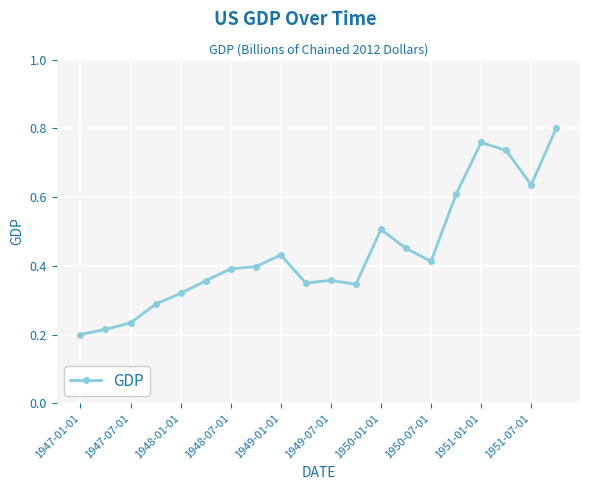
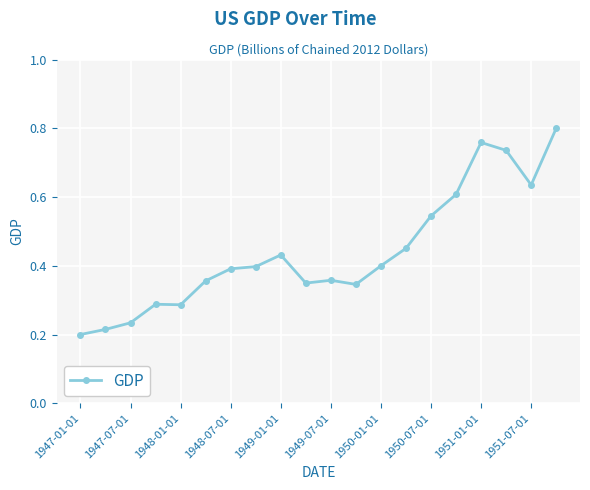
1948-01-01: 0.32 -> 0.29
1950-01-01: 0.51 -> 0.40
1950-07-01: 0.41 -> 0.55
